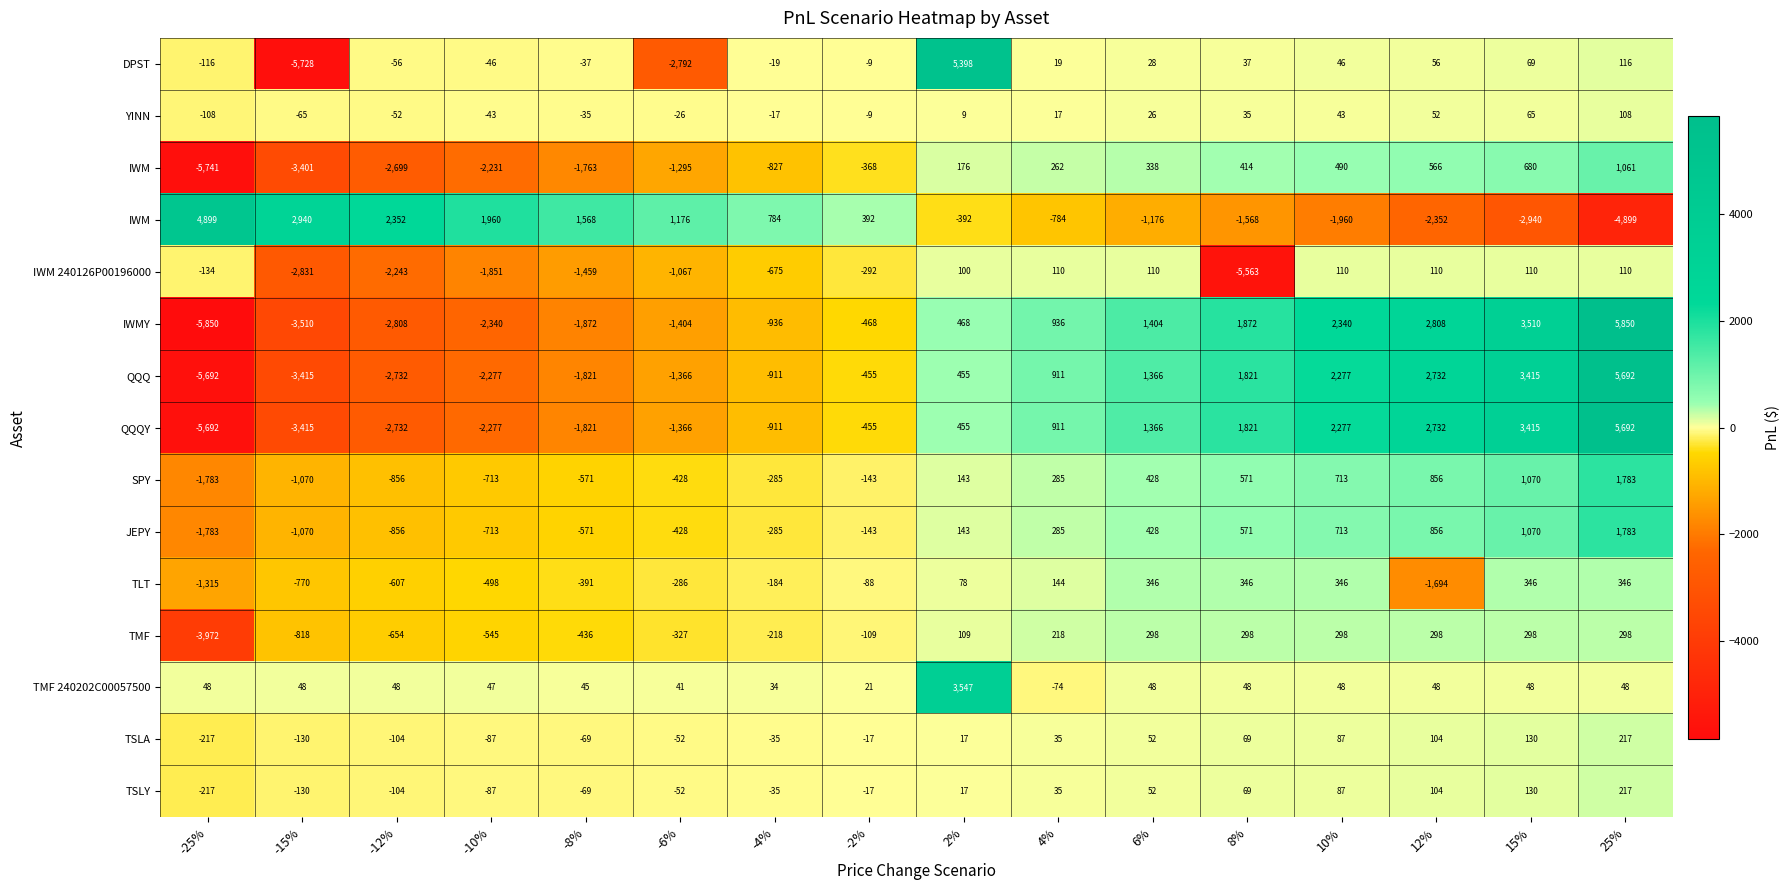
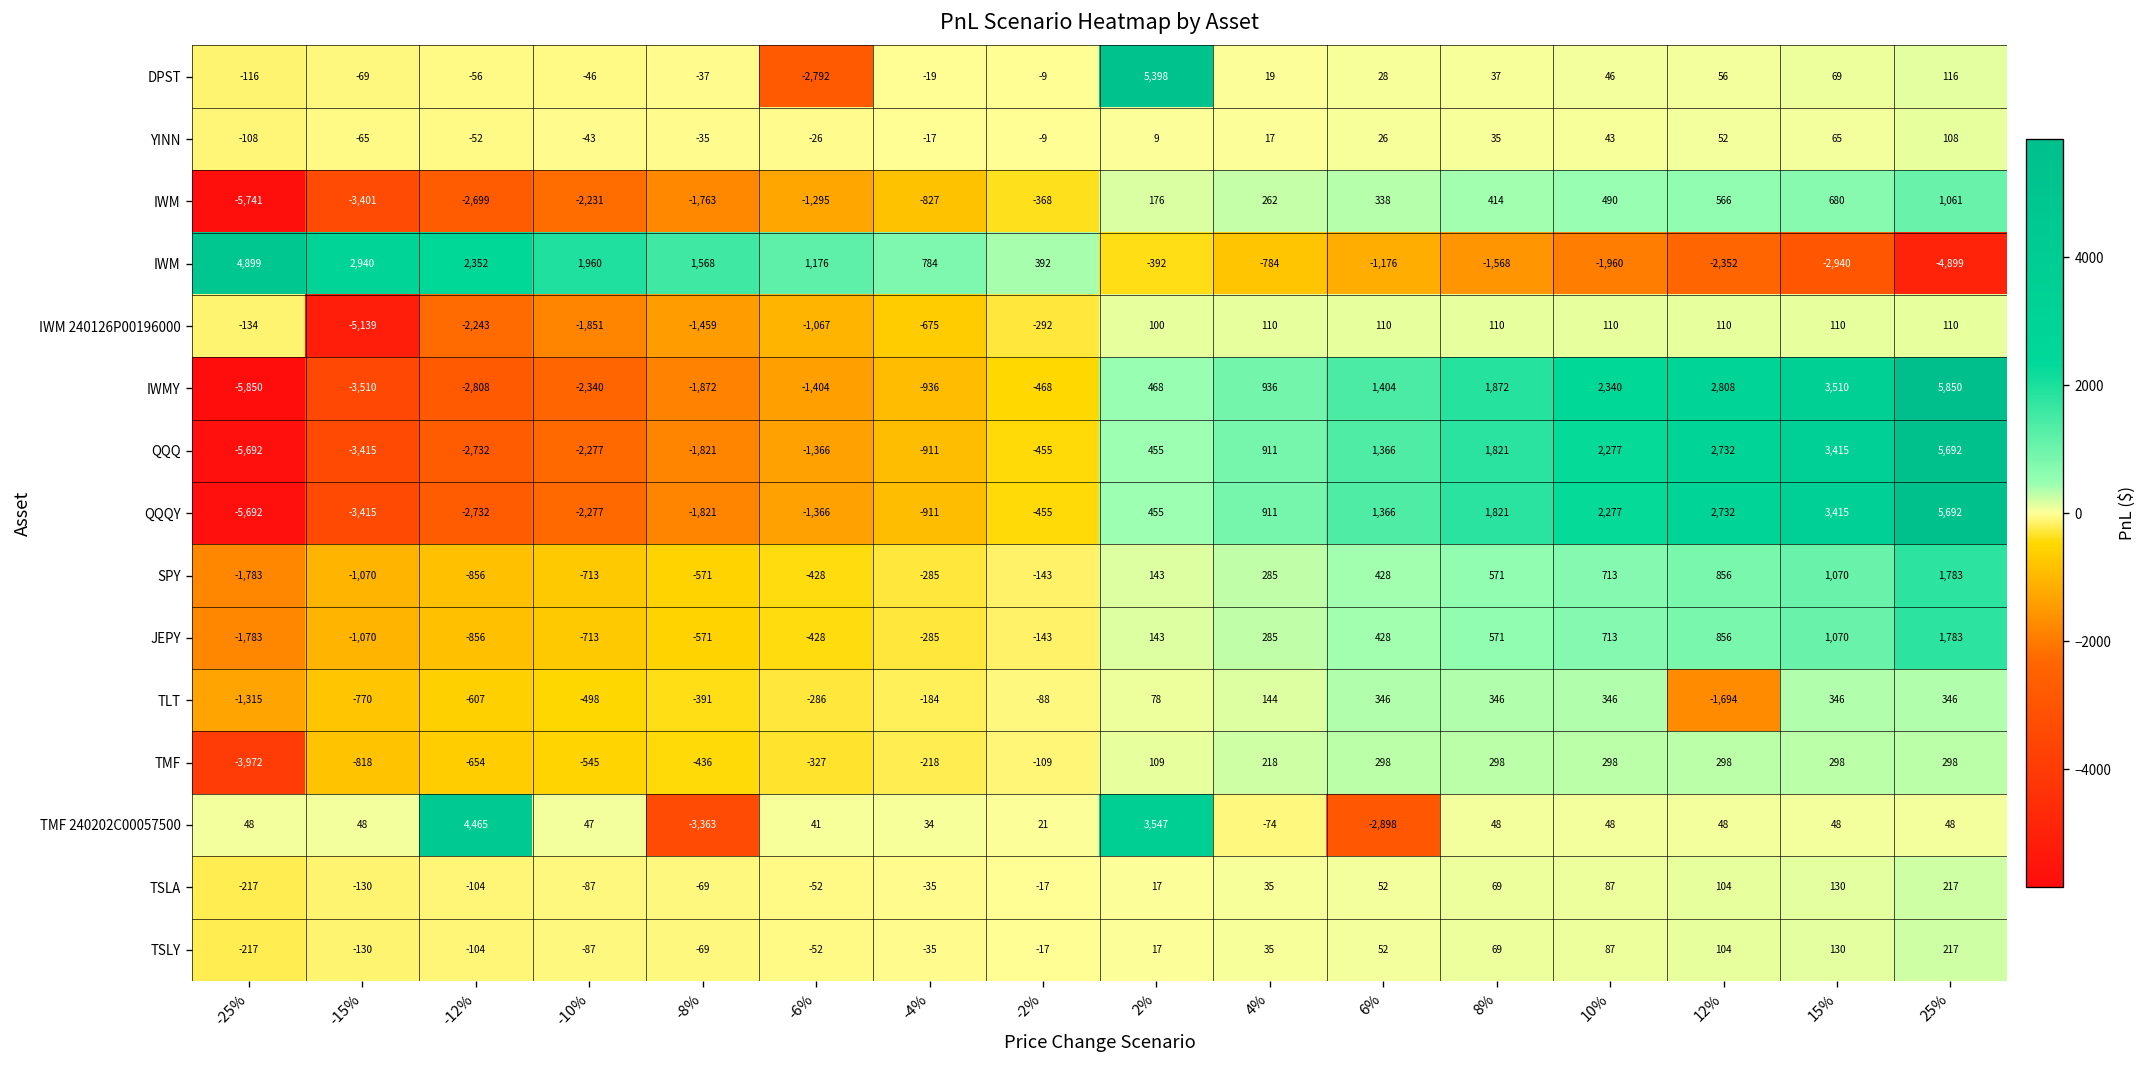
DPST, -15%: -5,728 -> -69
IWM 240126P00196000, -15%: -2,831 -> -5,139
IWM 240126P00196000, 8%: -5,563 -> 110
TMF 240202C00057500, -12%: 48 -> 4,465
TMF 240202C00057500, -8%: 45 -> -3,363
TMF 240202C00057500, 6%: 48 -> -2,898
